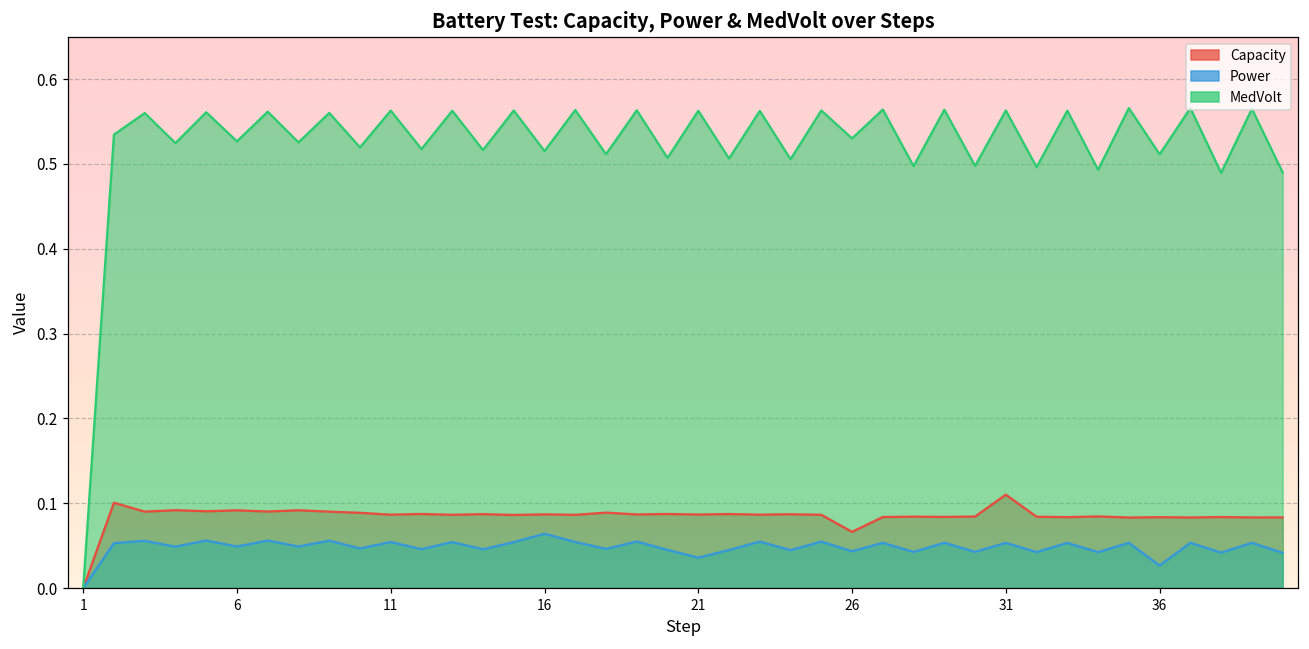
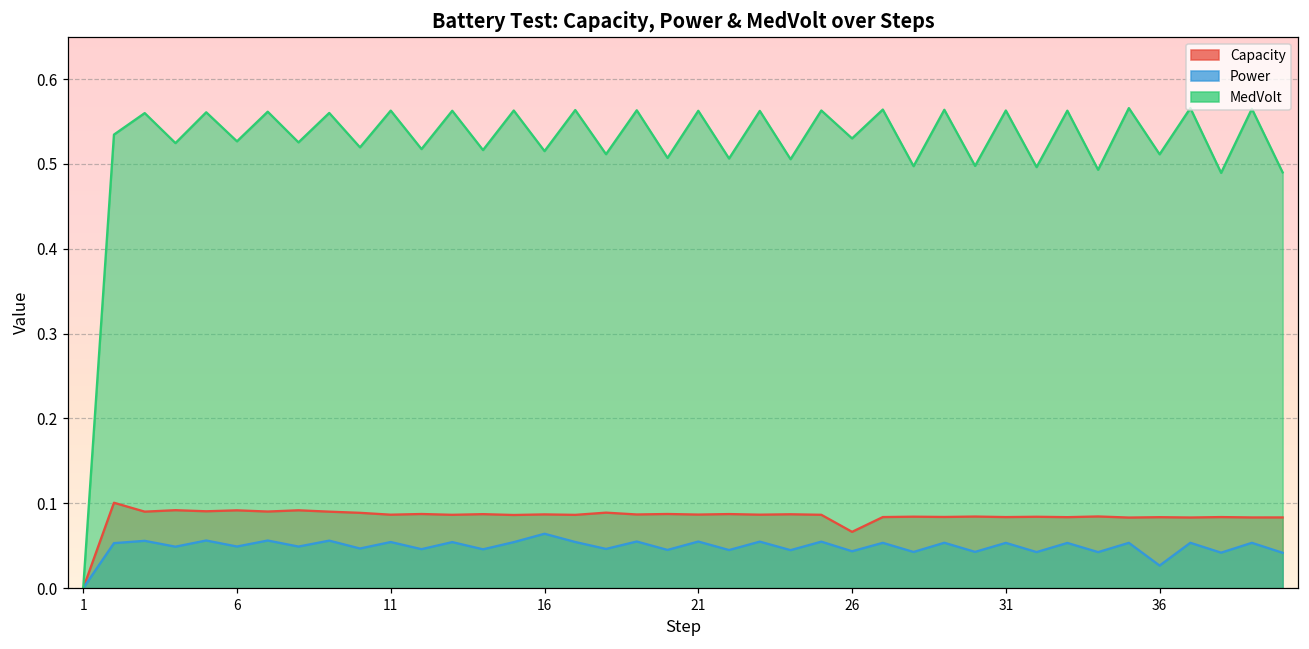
Power, 21: 0.04 -> 0.05
Capacity, 31: 0.11 -> 0.08
